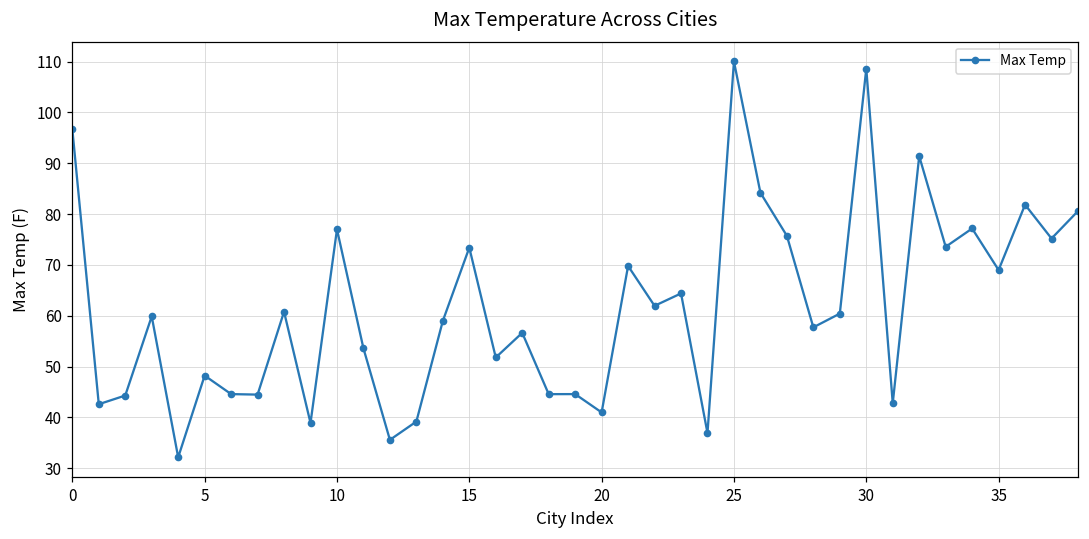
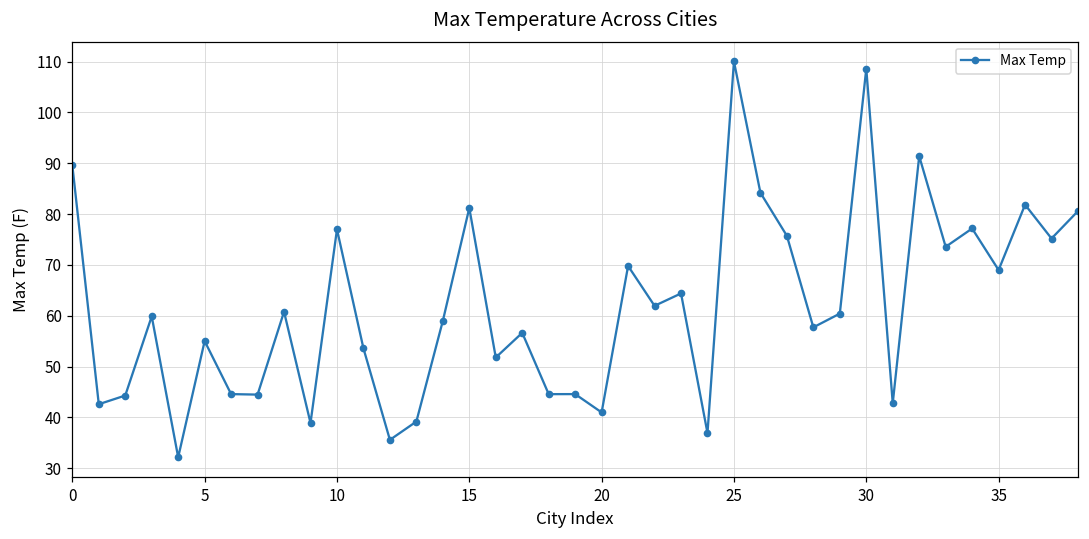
0: 97 -> 90
5: 48 -> 55
15: 73 -> 81
